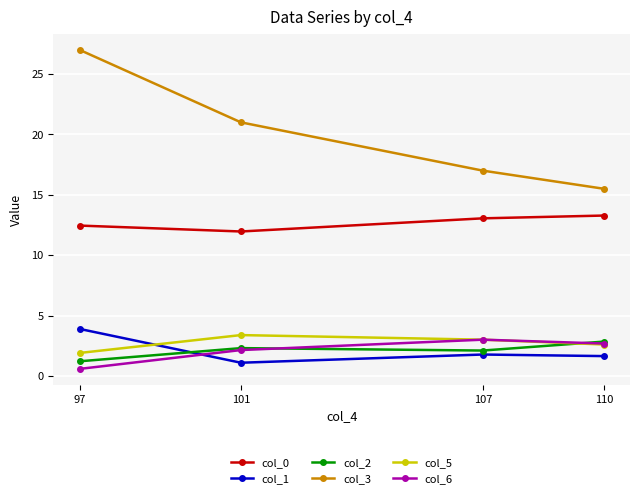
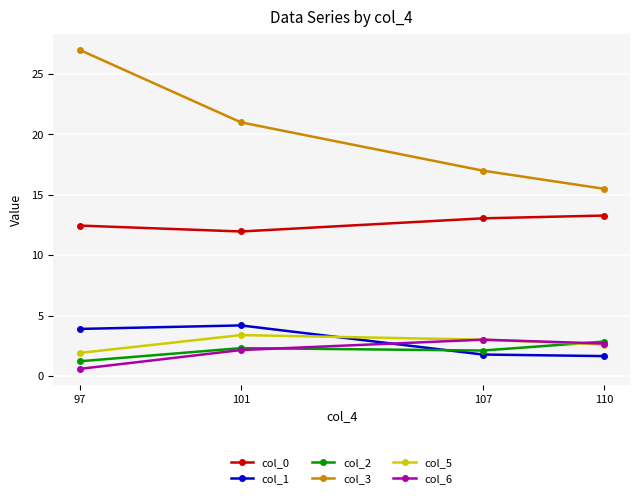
col_1, 101: 1.1 -> 4.2
